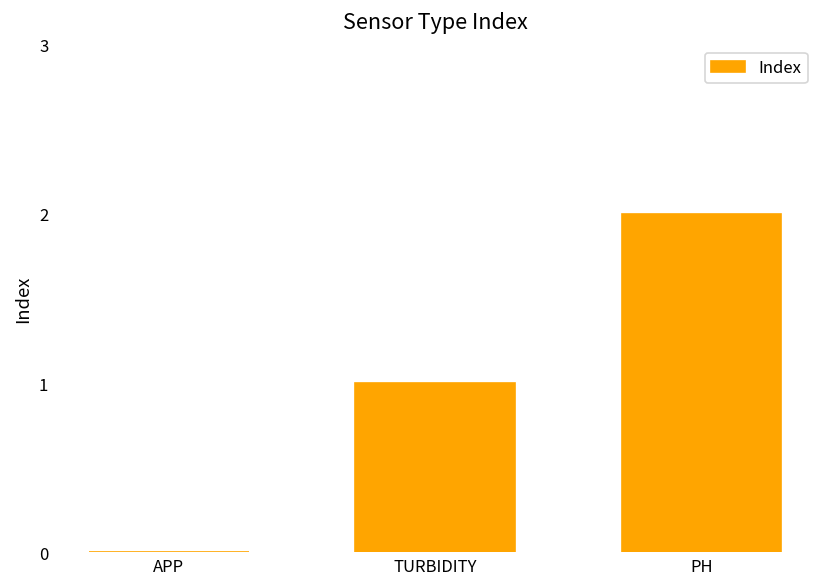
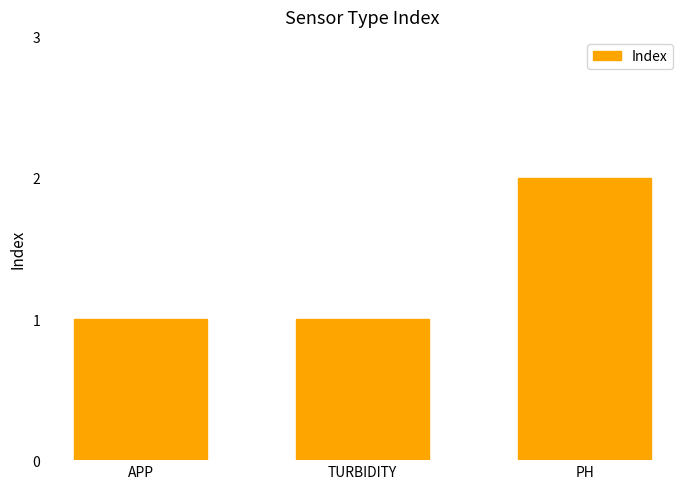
APP: 0 -> 1
